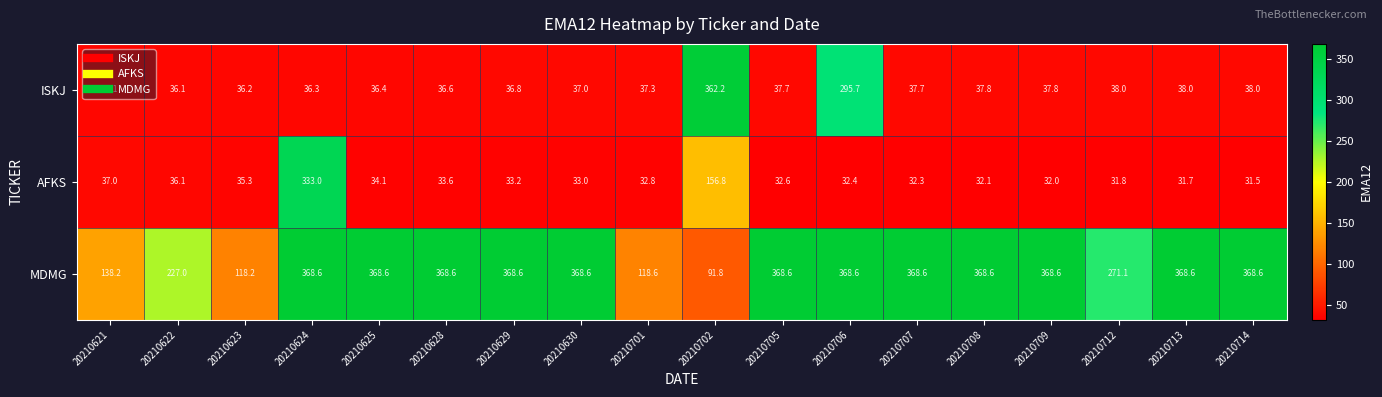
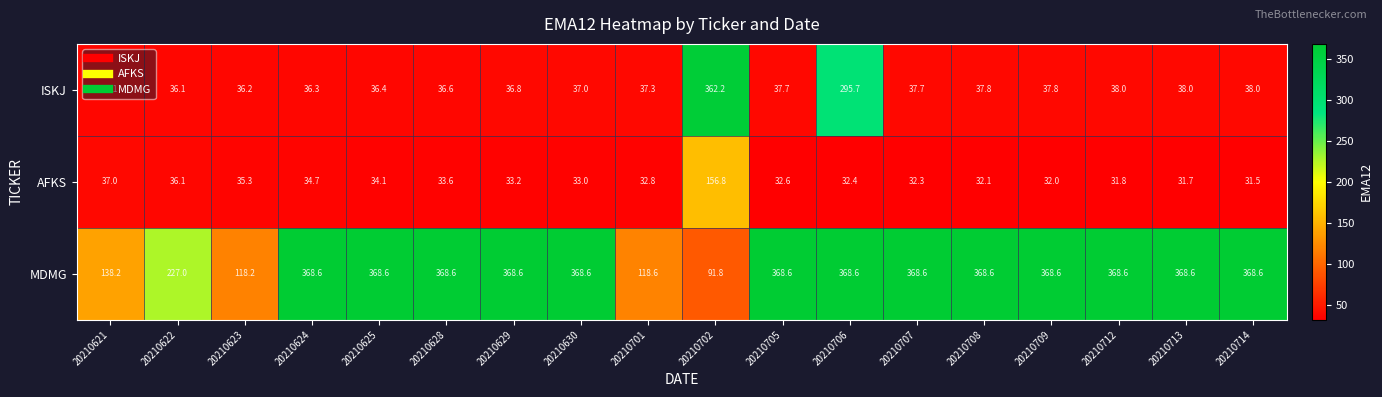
AFKS, 20210624: 333.0 -> 34.7
MDMG, 20210712: 271.1 -> 368.6
